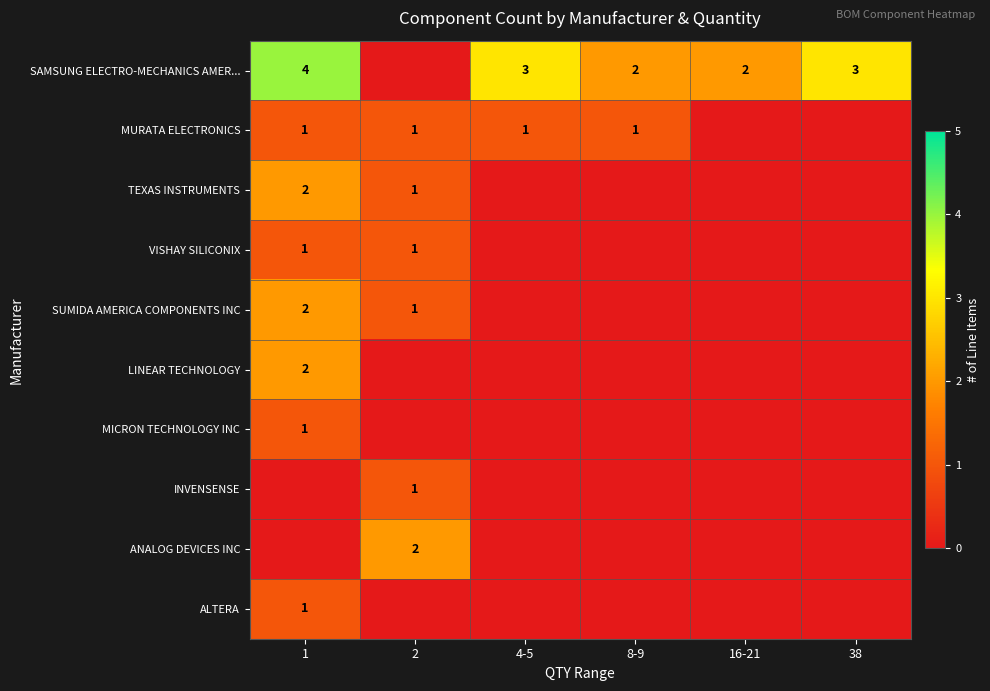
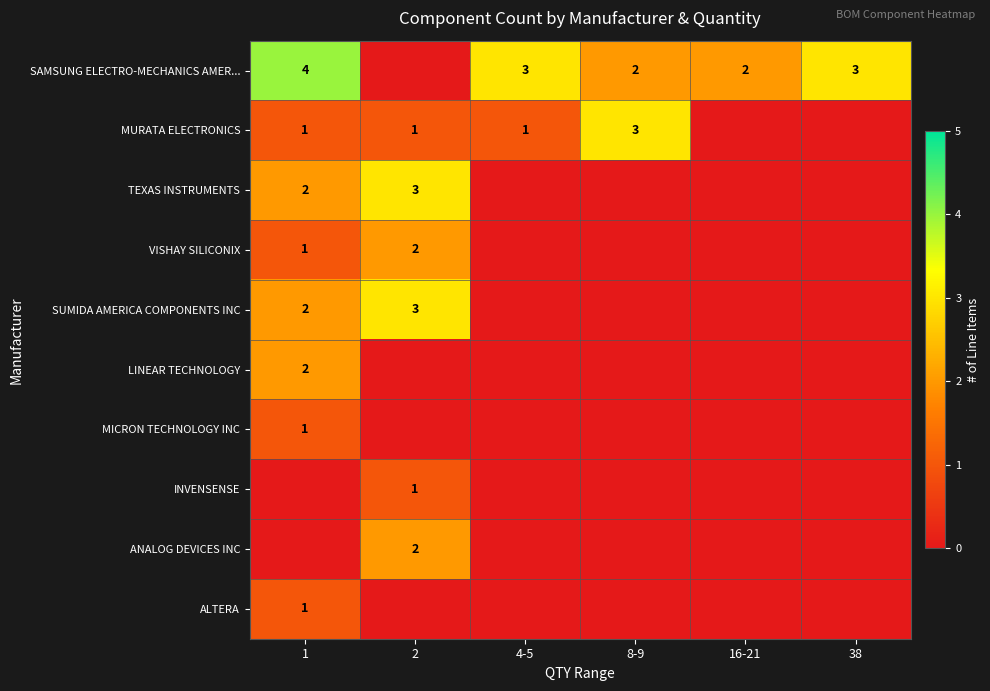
MURATA ELECTRONICS, 8-9: 1 -> 3
TEXAS INSTRUMENTS, 2: 1 -> 3
VISHAY SILICONIX, 2: 1 -> 2
SUMIDA AMERICA COMPONENTS INC, 2: 1 -> 3
